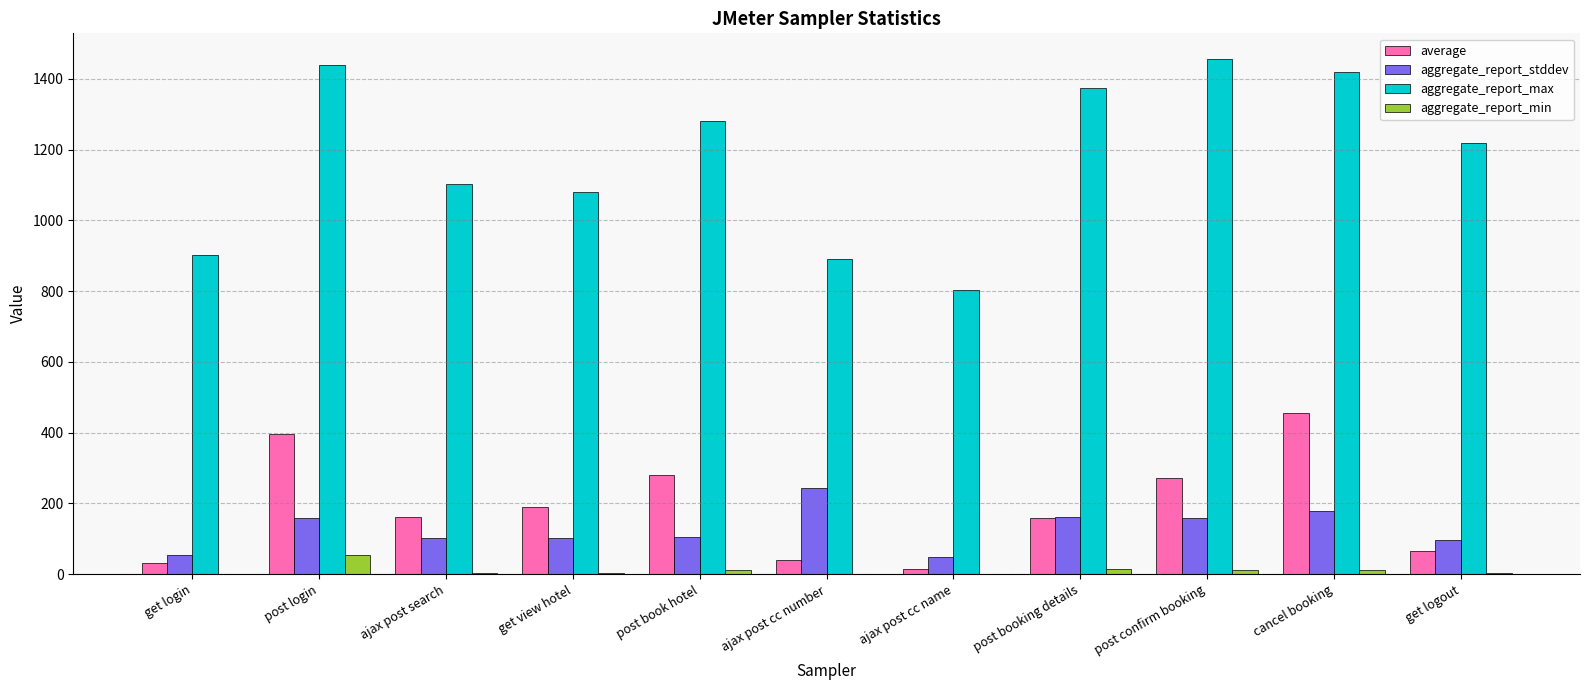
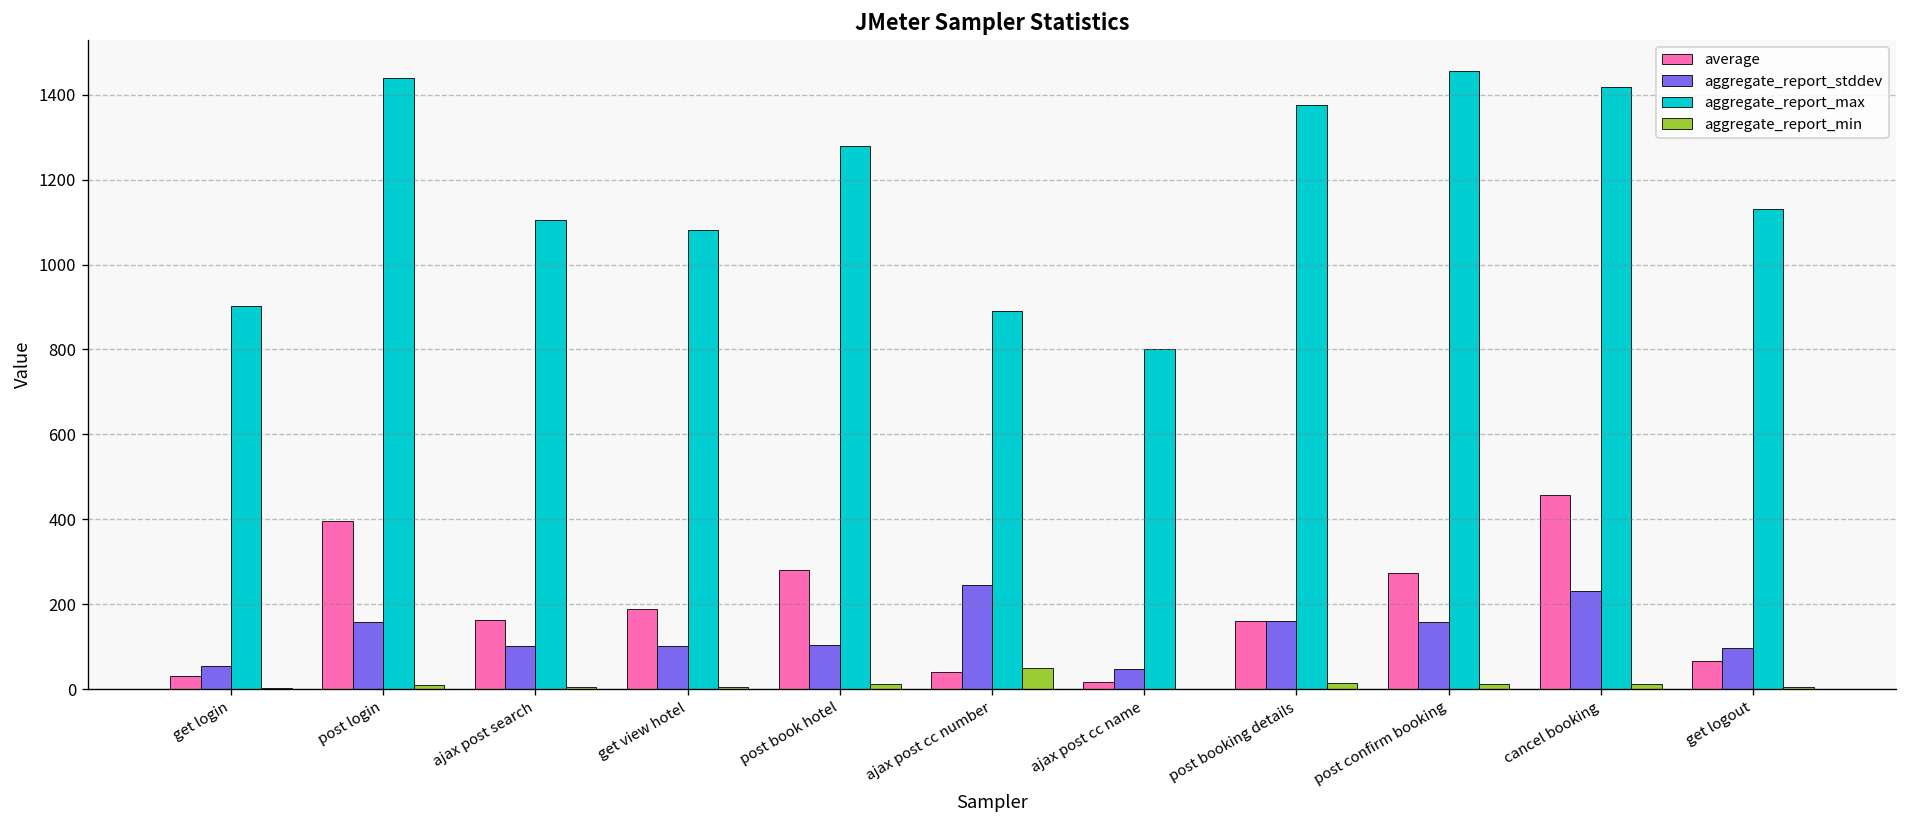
aggregate_report_min, post login: 50 -> 10
aggregate_report_min, ajax post cc number: 0 -> 50
aggregate_report_stddev, cancel booking: 180 -> 230
aggregate_report_max, get logout: 1220 -> 1130
